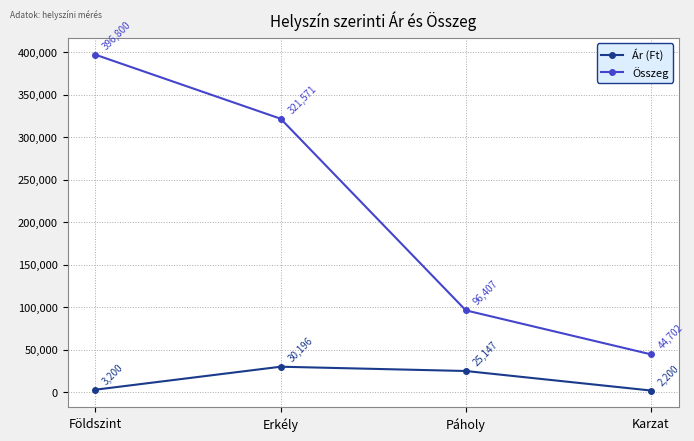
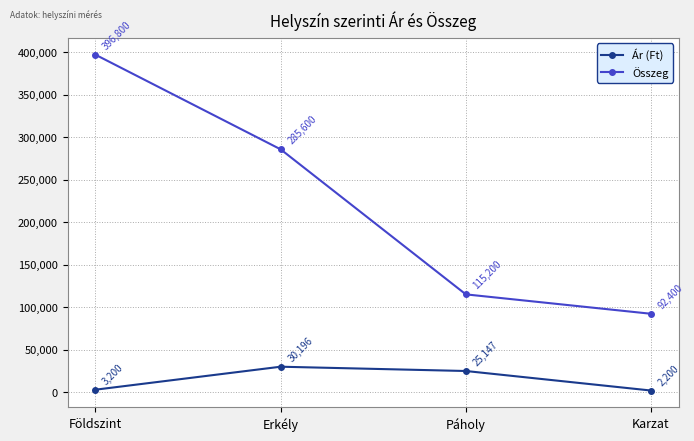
Összeg, Erkély: 321,571 -> 285,600
Összeg, Páholy: 96,407 -> 115,200
Összeg, Karzat: 44,702 -> 92,400
